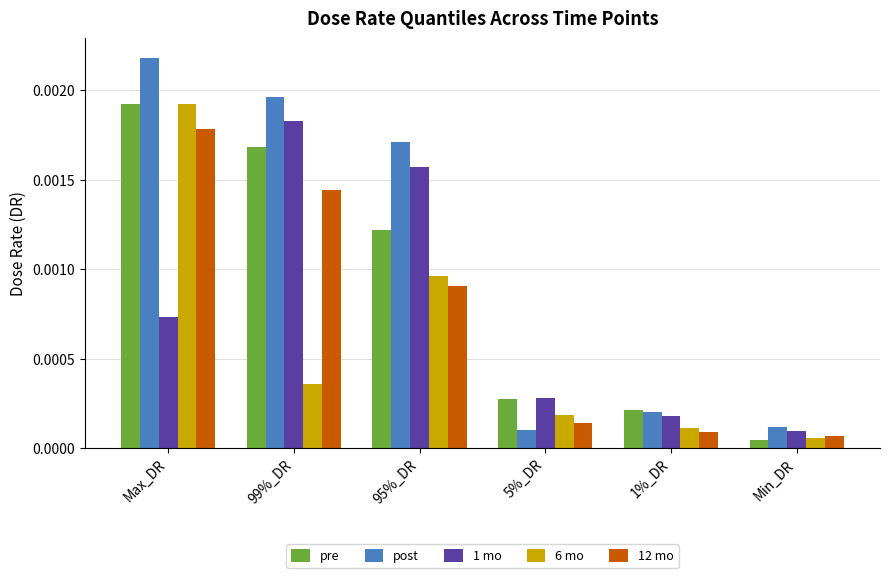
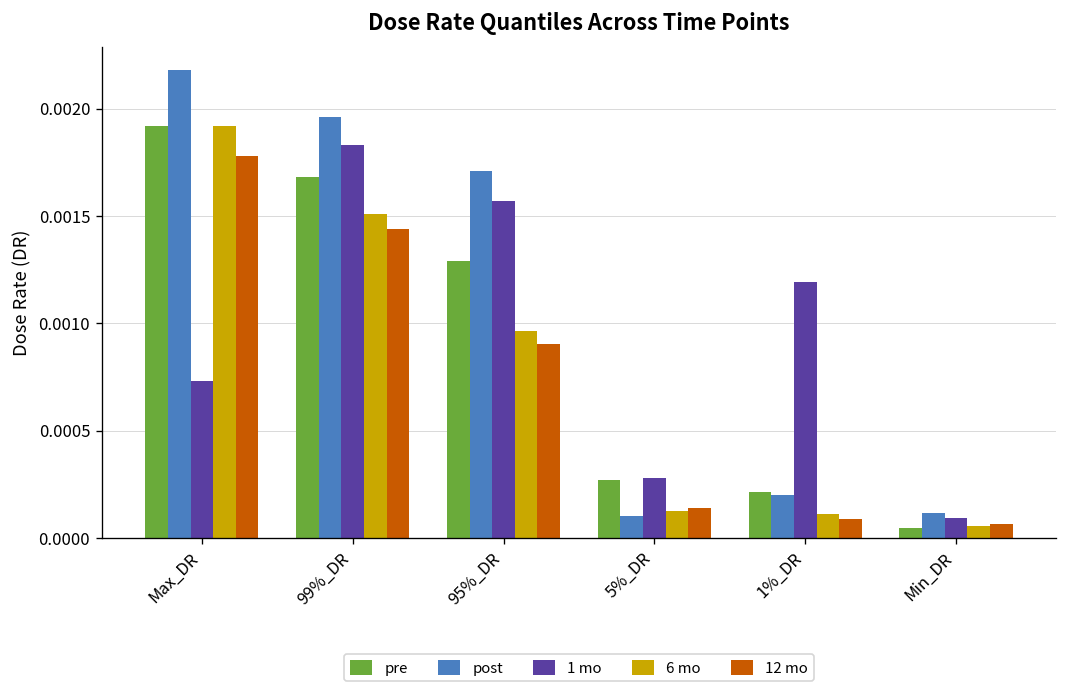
6 mo, 99%_DR: 0.00036 -> 0.00151
pre, 95%_DR: 0.00122 -> 0.00129
6 mo, 5%_DR: 0.00019 -> 0.00012
1 mo, 1%_DR: 0.00018 -> 0.00119
